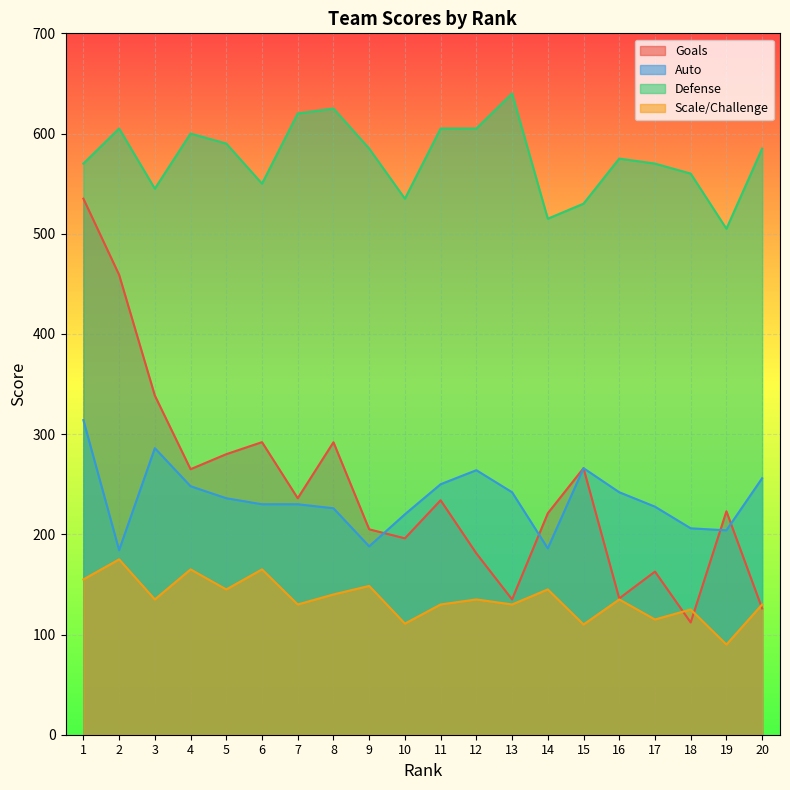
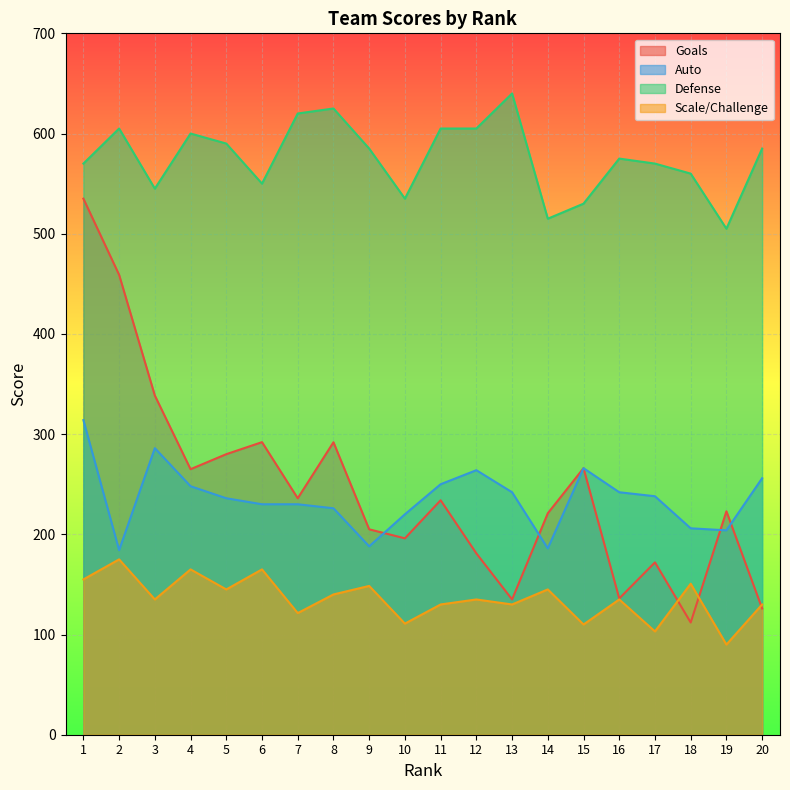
Scale/Challenge, 7: 130 -> 121
Goals, 17: 163 -> 172
Auto, 17: 228 -> 238
Scale/Challenge, 17: 115 -> 103
Scale/Challenge, 18: 125 -> 151
